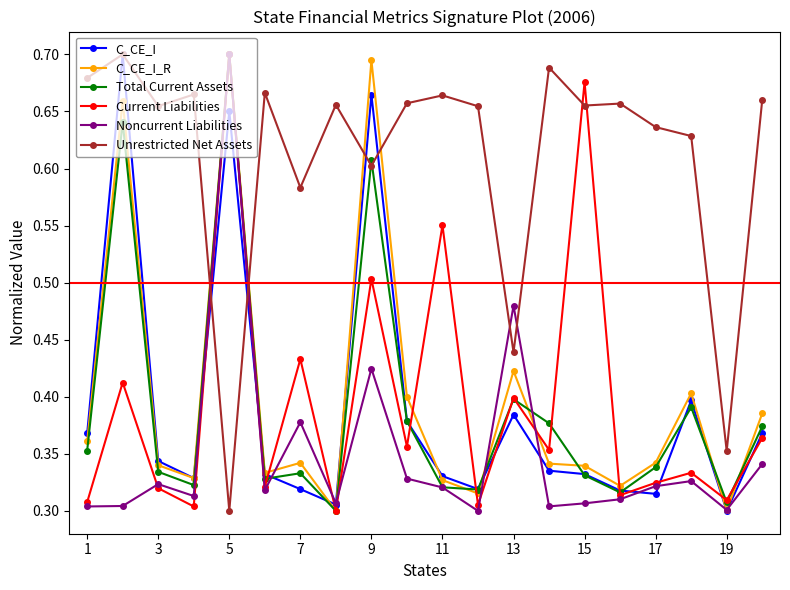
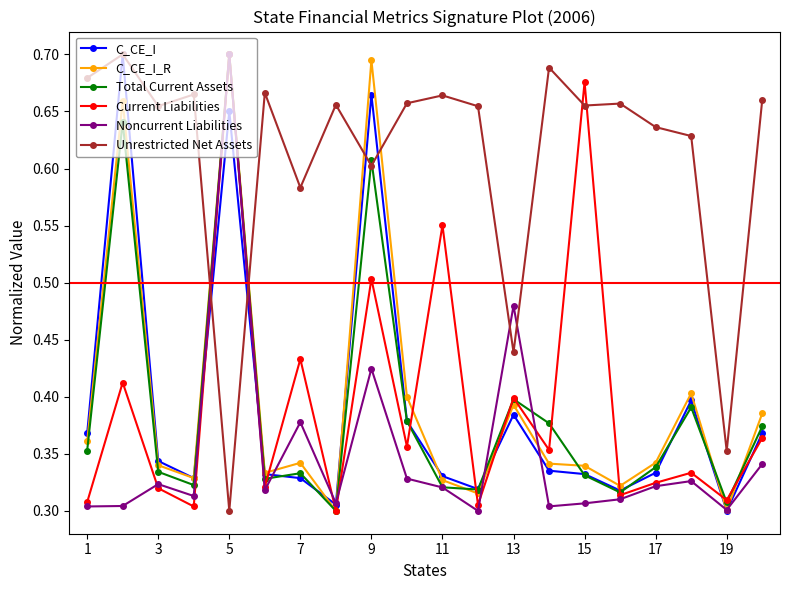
C_CE_I, 7: 0.319 -> 0.329
C_CE_I_R, 13: 0.423 -> 0.393
C_CE_I, 17: 0.315 -> 0.333
